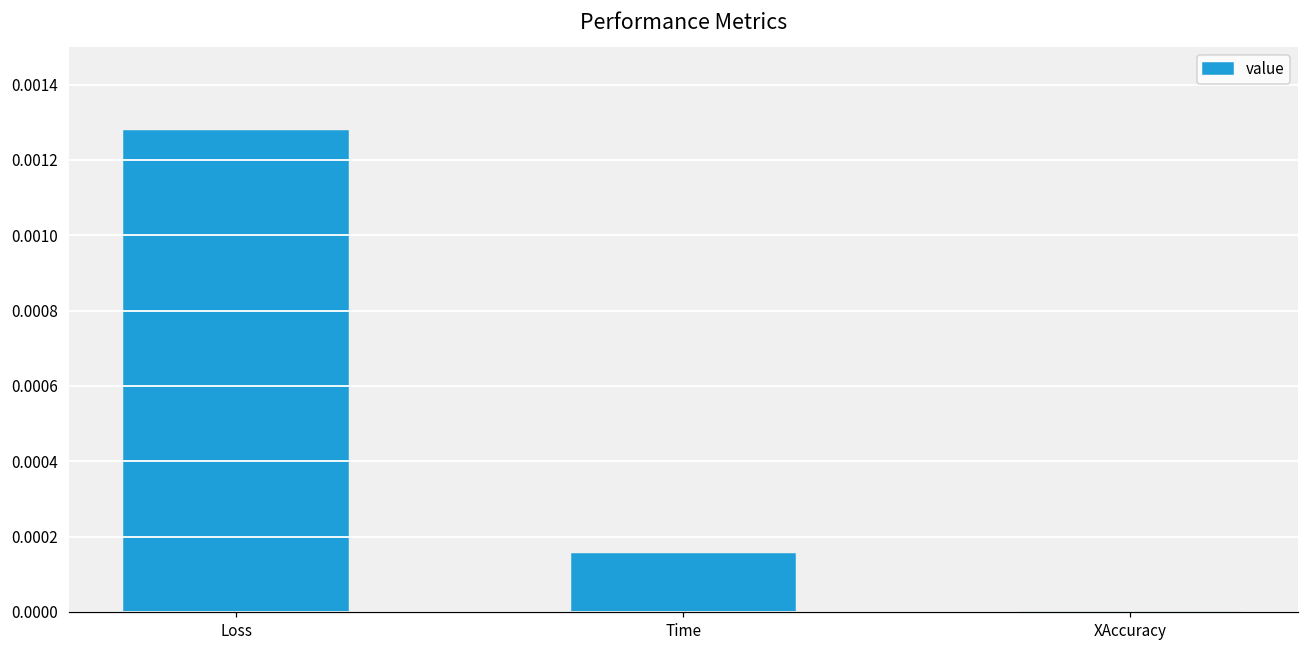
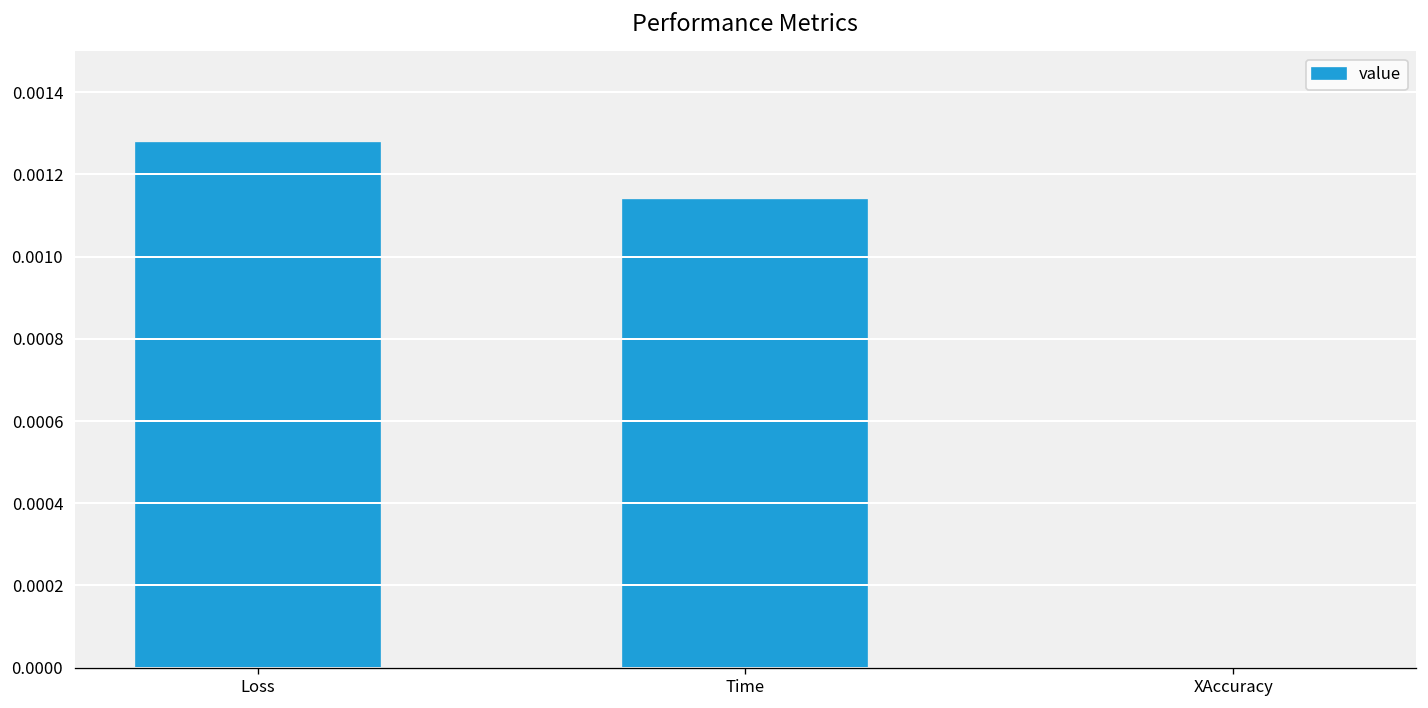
Time: 0.00015 -> 0.00114
